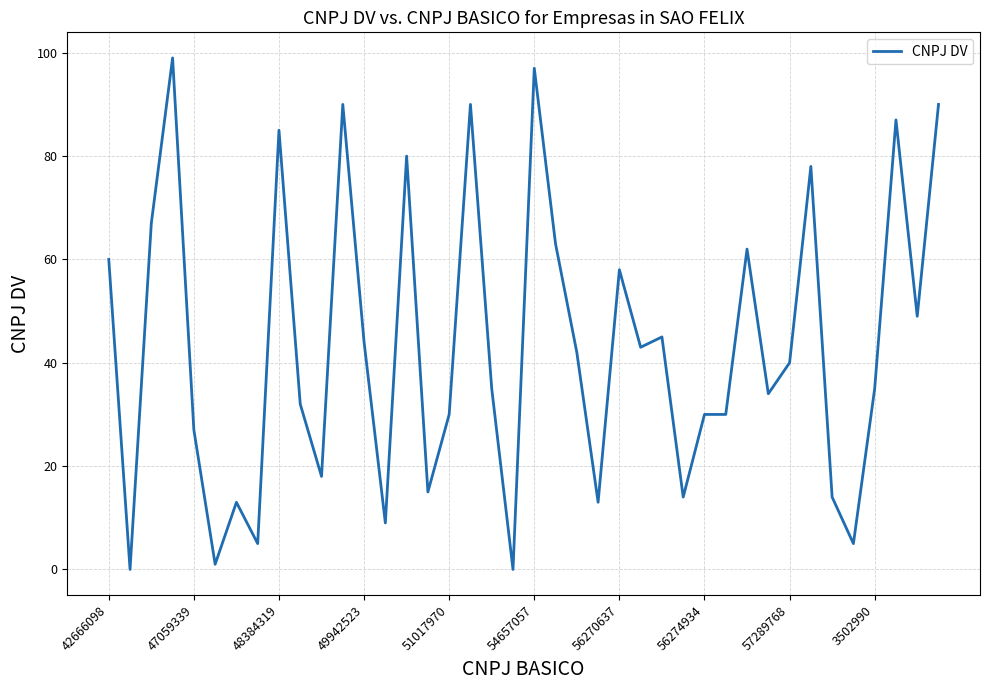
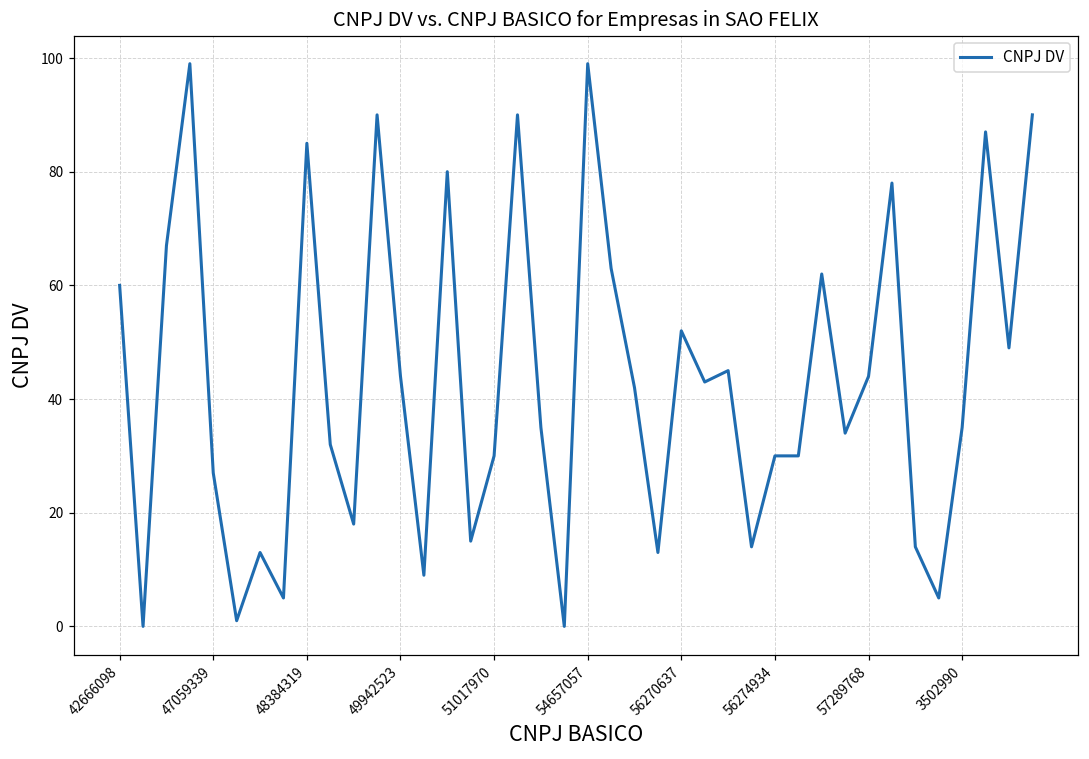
54657057: 97 -> 99
56270637: 58 -> 52
57289768: 40 -> 44
